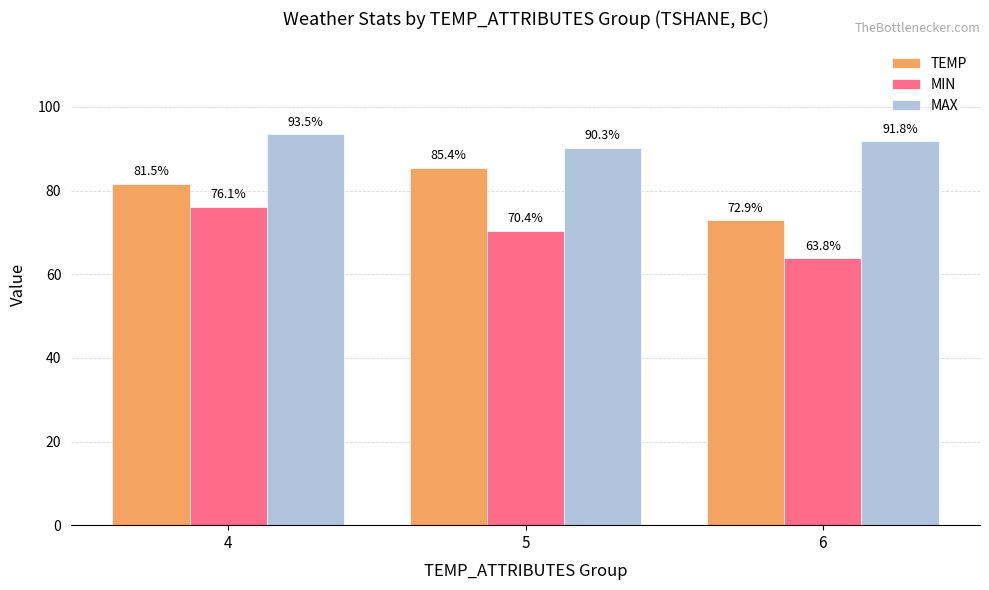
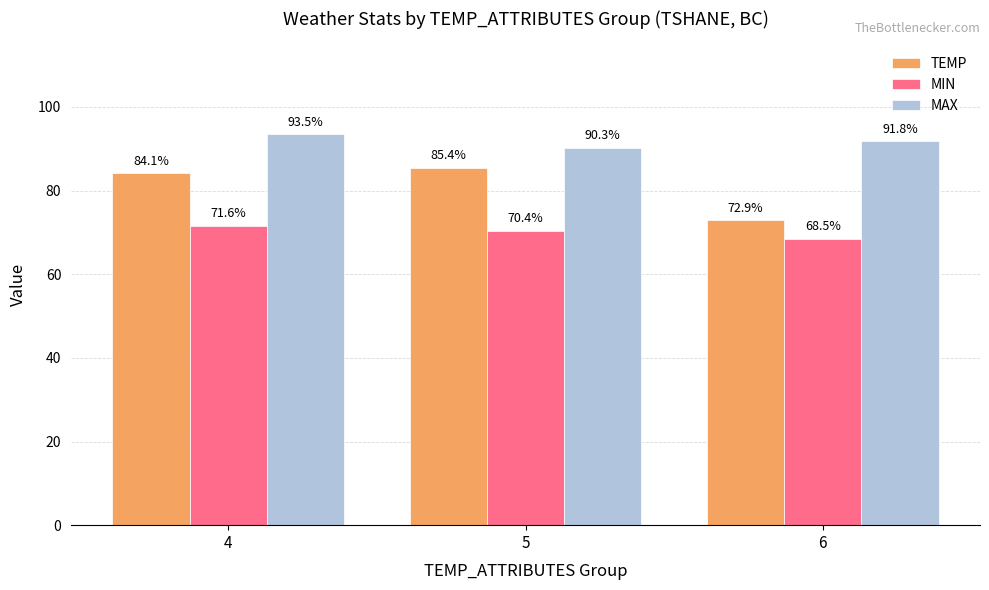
TEMP, 4: 81.5% -> 84.1%
MIN, 4: 76.1% -> 71.6%
MIN, 6: 63.8% -> 68.5%
